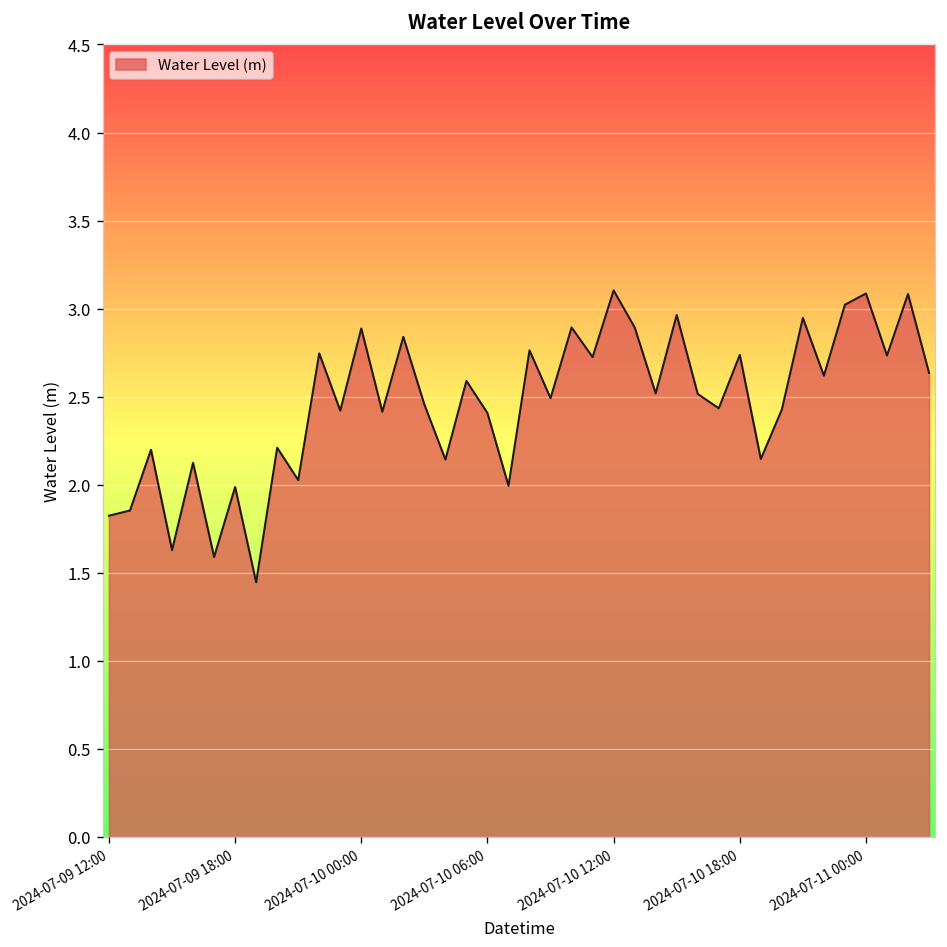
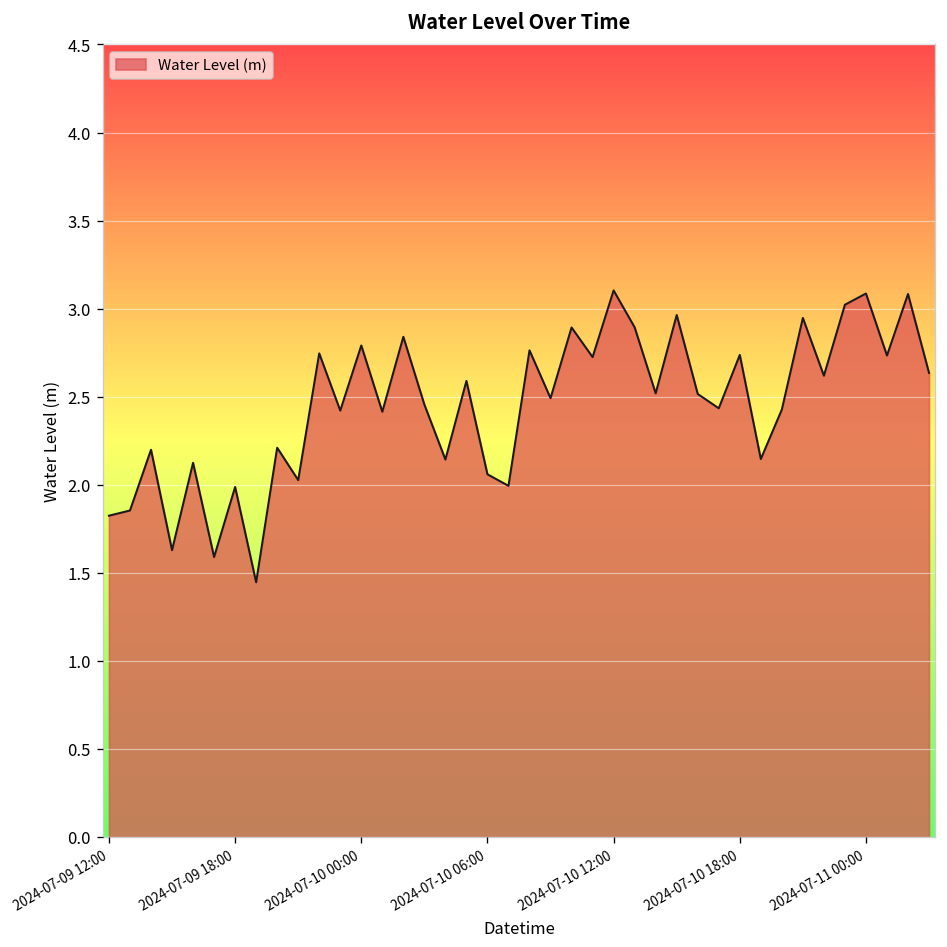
2024-07-10 00:00: 2.89 -> 2.79
2024-07-10 06:00: 2.41 -> 2.06
